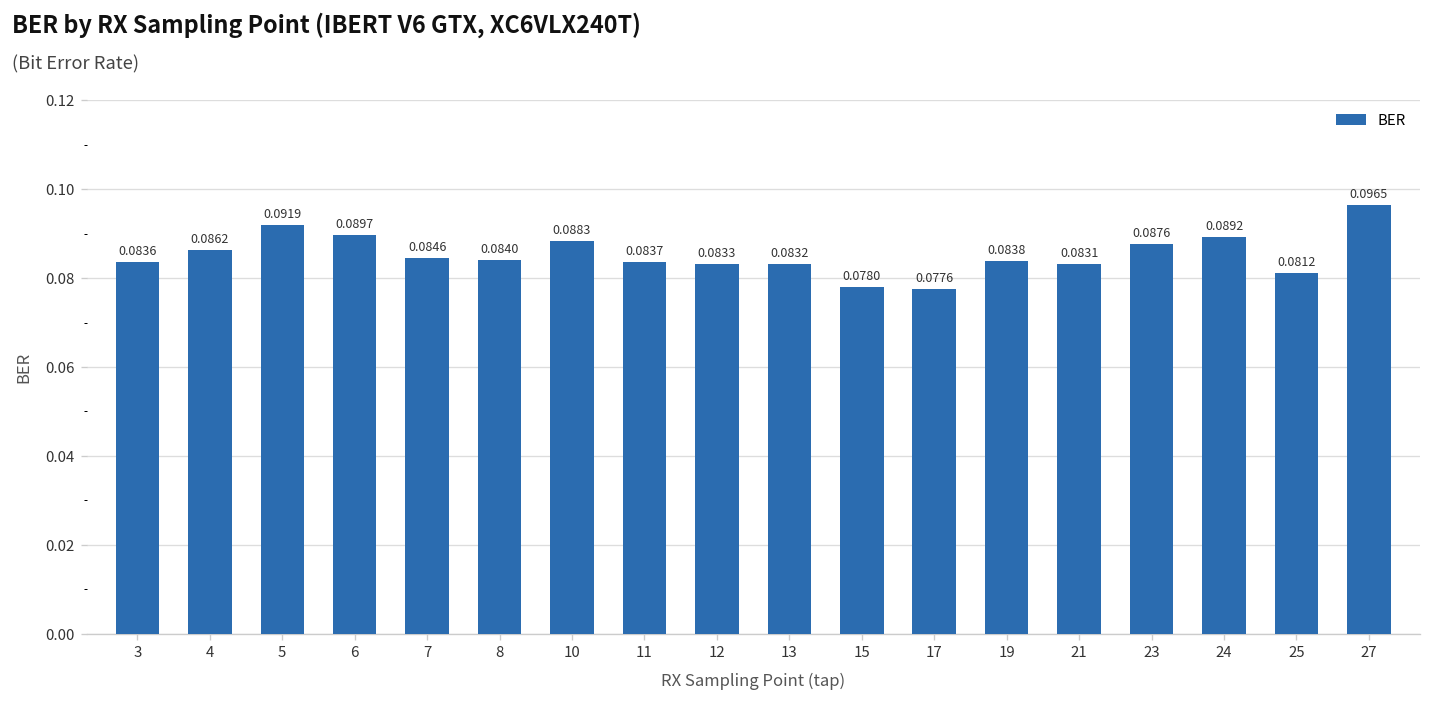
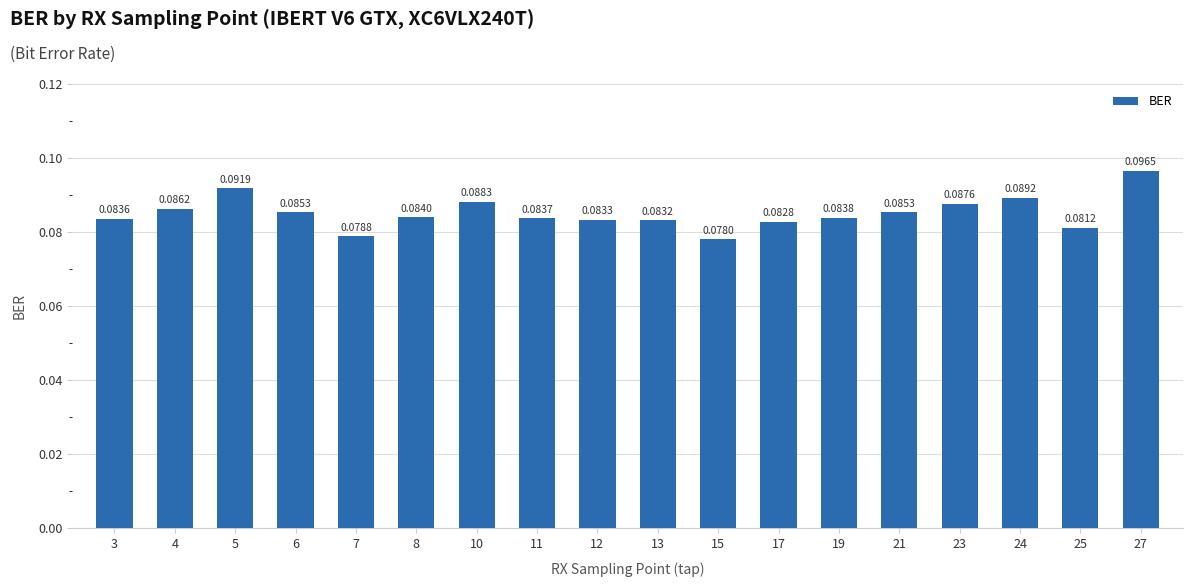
6: 0.0897 -> 0.0853
7: 0.0846 -> 0.0788
17: 0.0776 -> 0.0828
21: 0.0831 -> 0.0853
